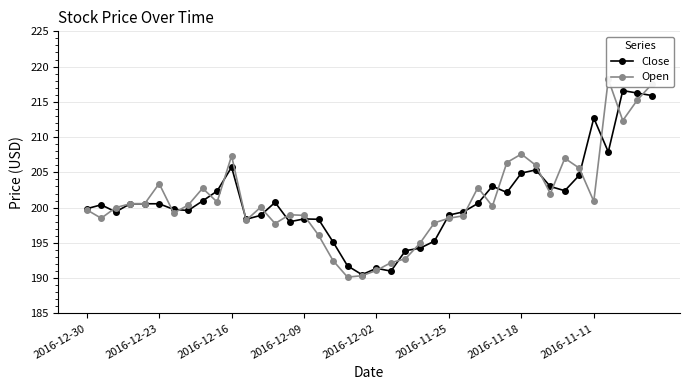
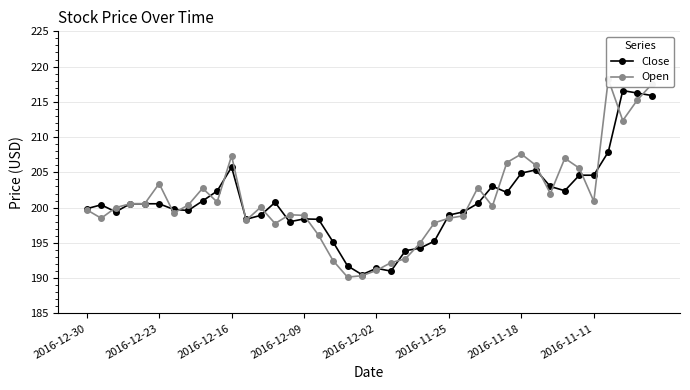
Close, 2016-11-11: 213 -> 205
